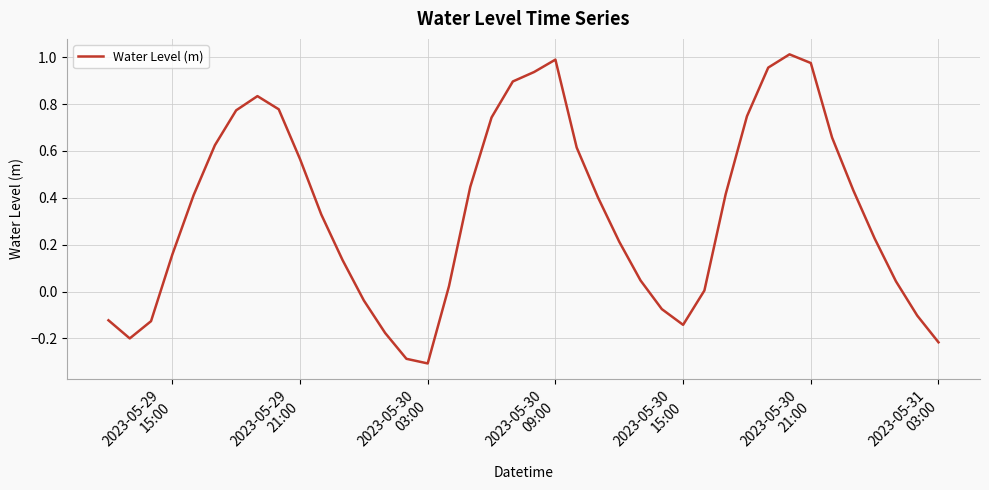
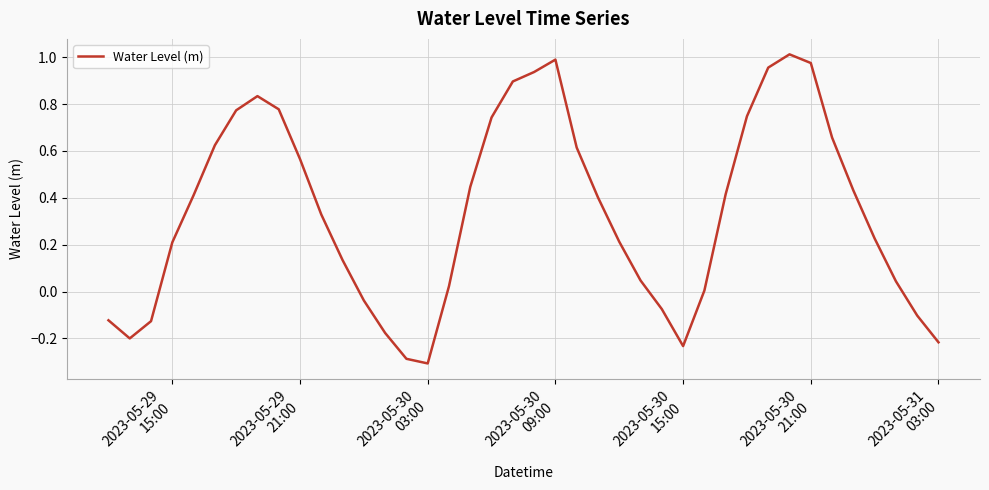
2023-05-29 15:00: 0.16 -> 0.21
2023-05-30 15:00: -0.14 -> -0.23
